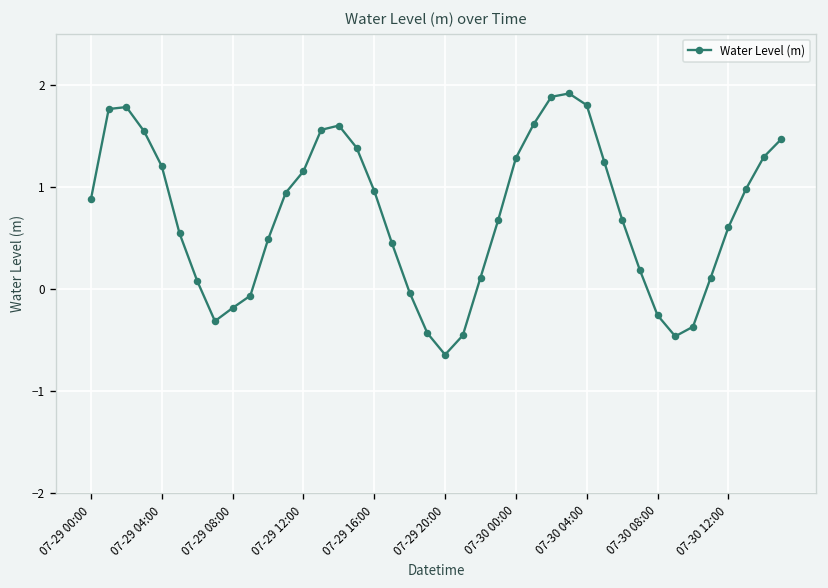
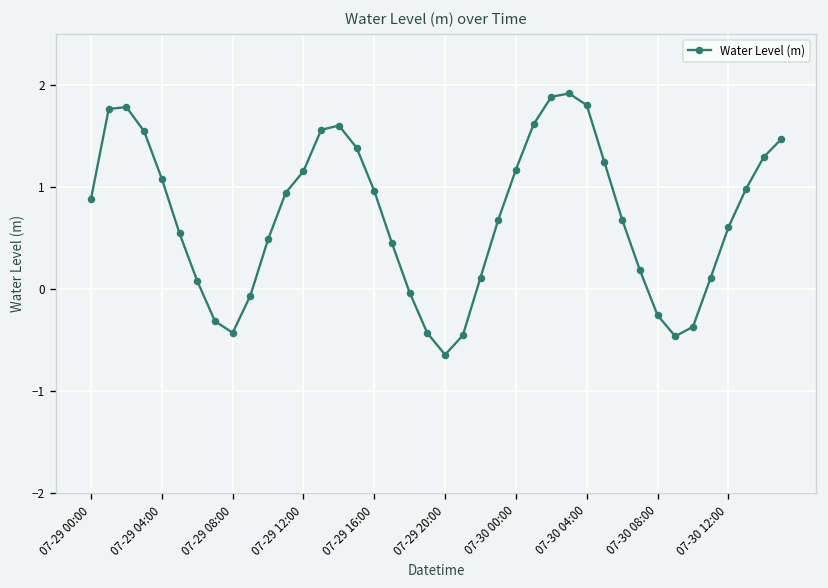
07-29 04:00: 1.2 -> 1.1
07-29 08:00: -0.2 -> -0.4
07-30 00:00: 1.3 -> 1.2
